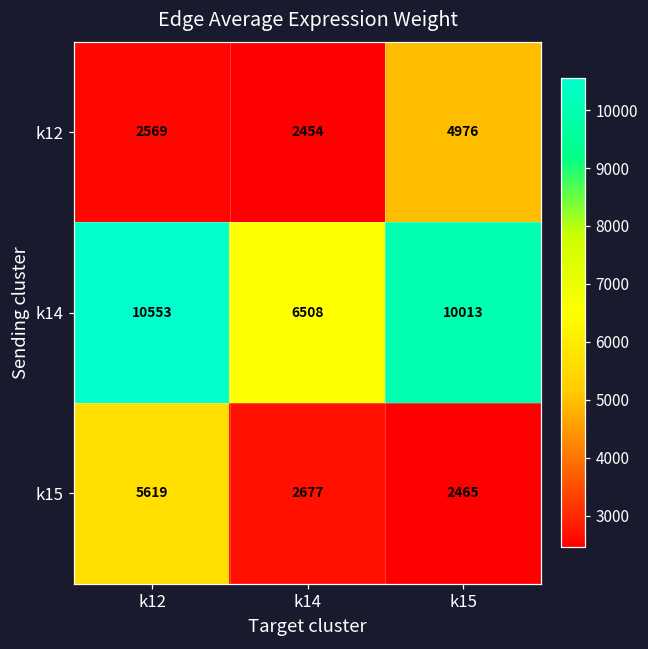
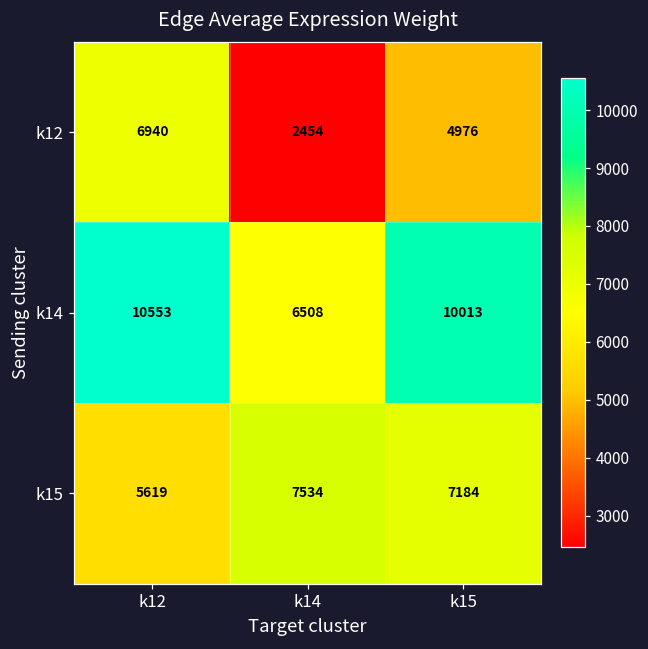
k12, k12: 2569 -> 6940
k15, k14: 2677 -> 7534
k15, k15: 2465 -> 7184
